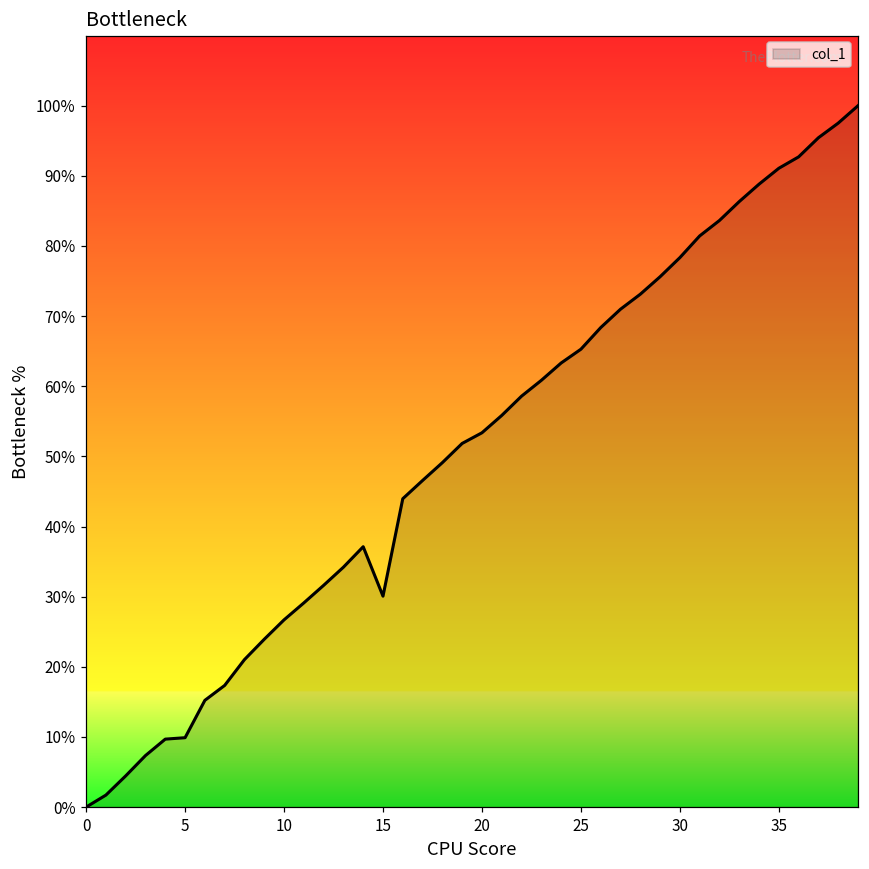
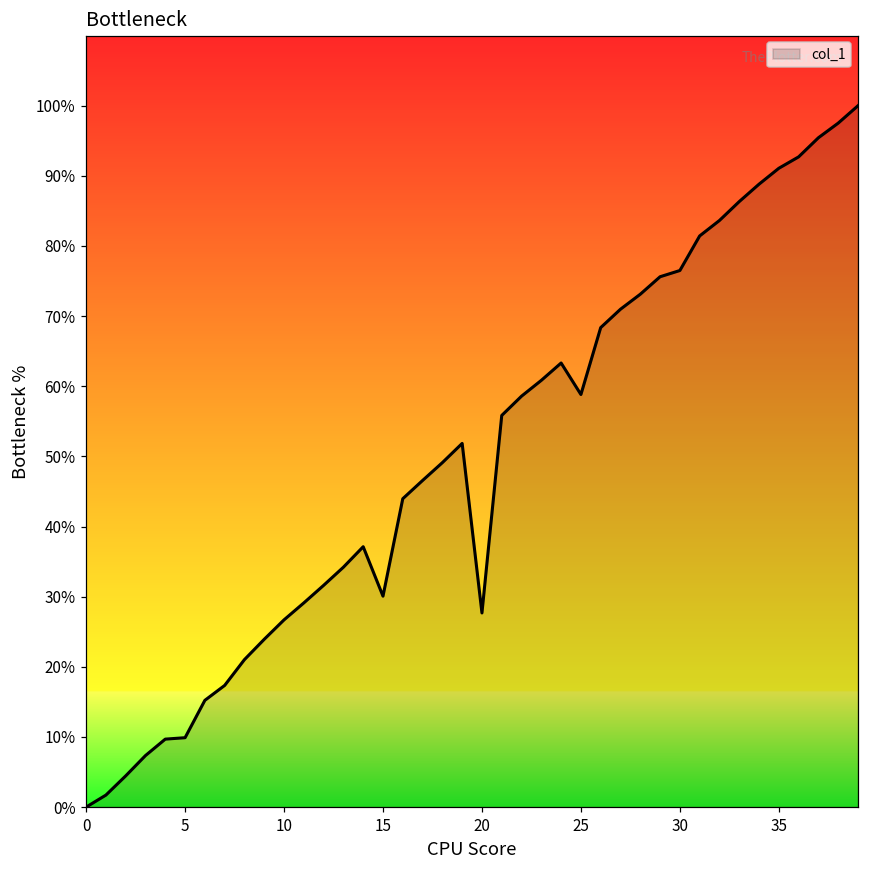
20: 53% -> 28%
25: 65% -> 59%
30: 78% -> 77%
